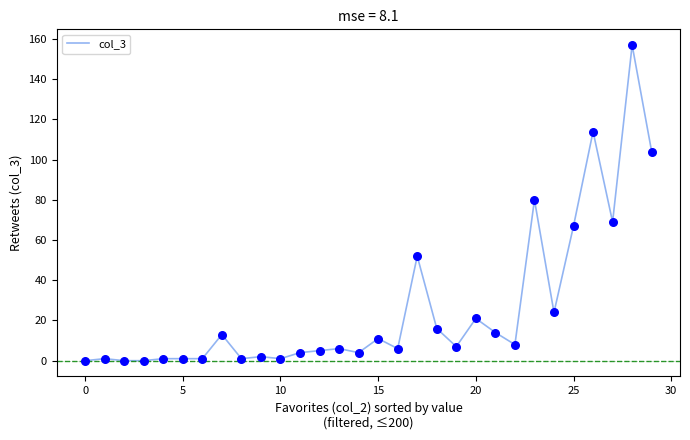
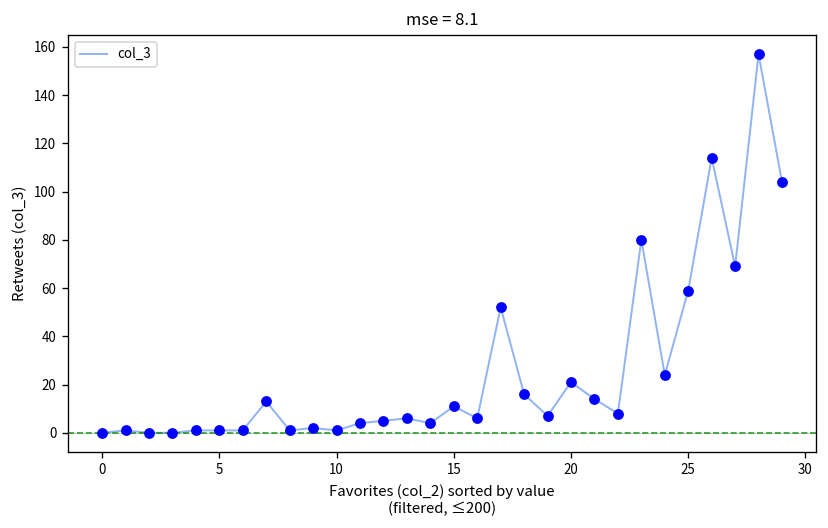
25: 67 -> 59
